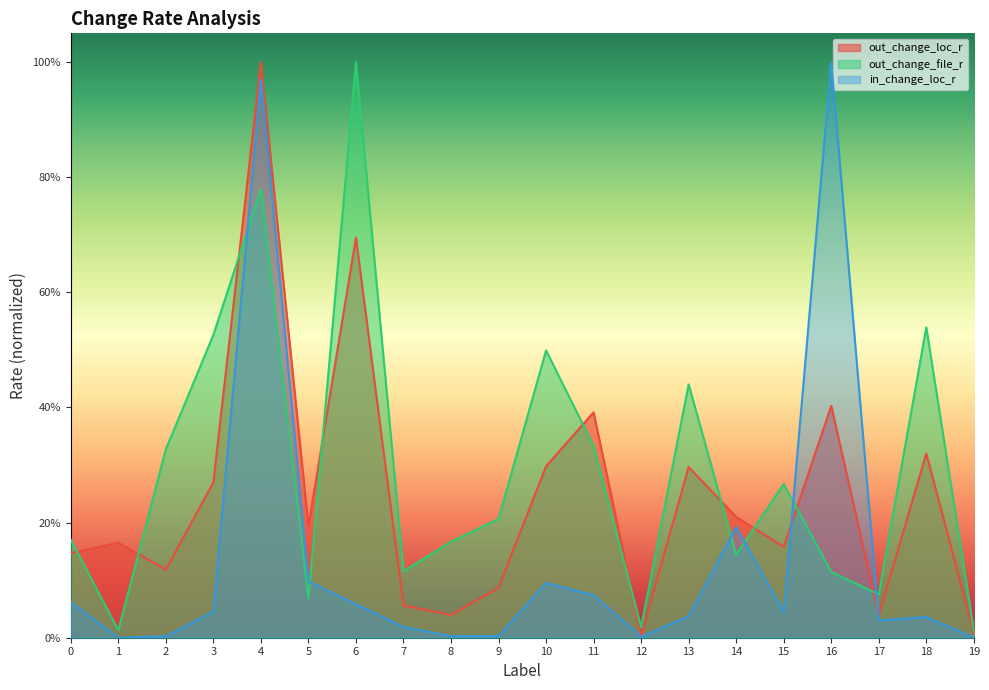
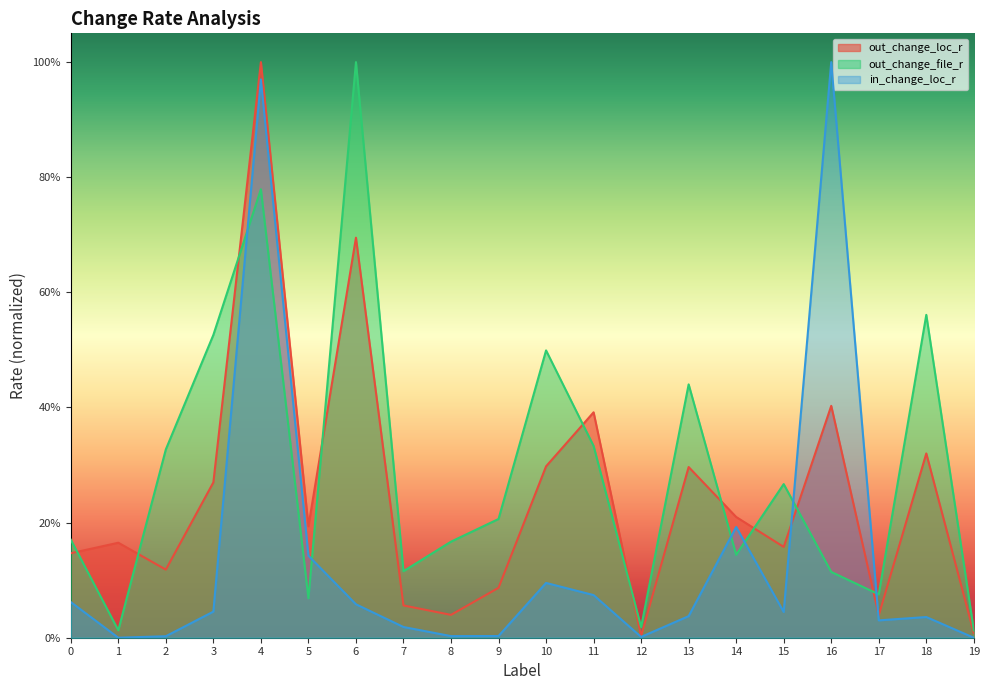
in_change_loc_r, 5: 10% -> 14%
out_change_file_r, 18: 54% -> 56%
